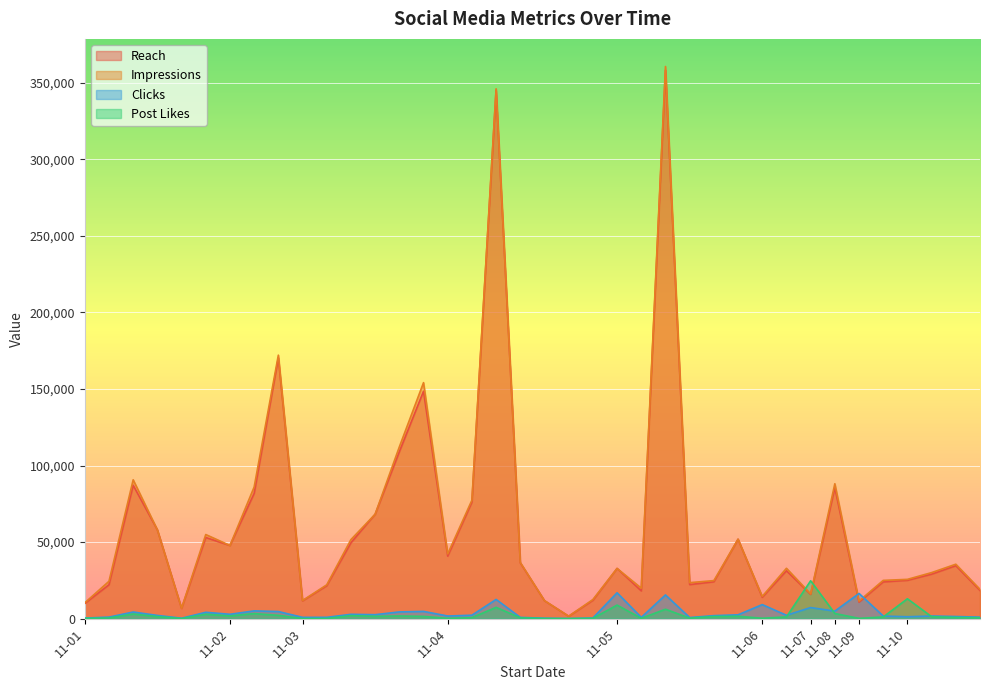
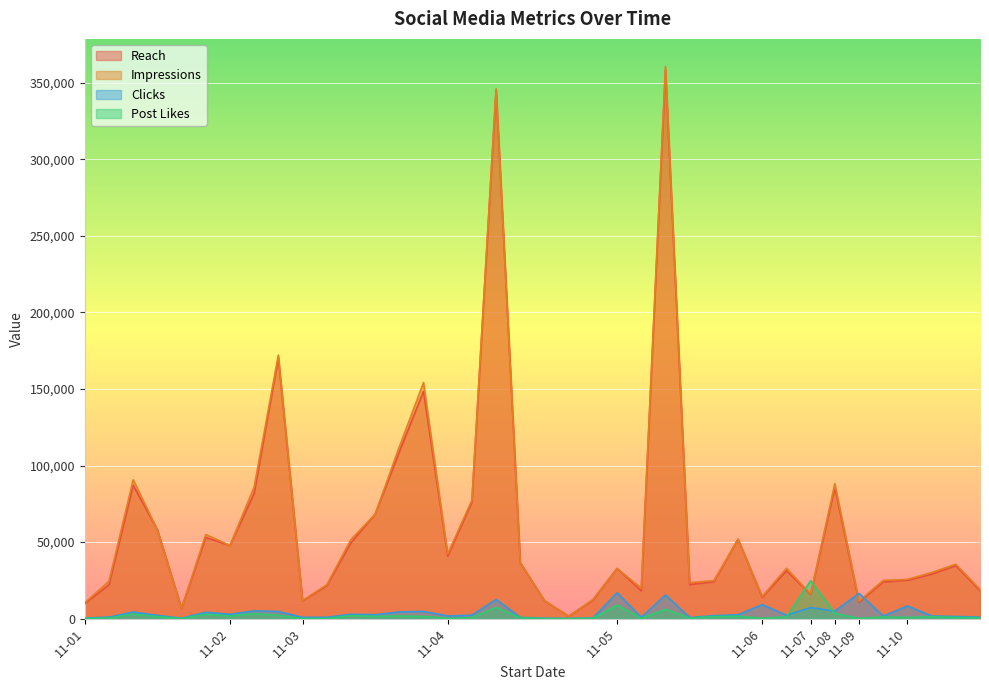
Clicks, 11-10: 1,000 -> 8,000
Post Likes, 11-10: 13,000 -> 1,000
